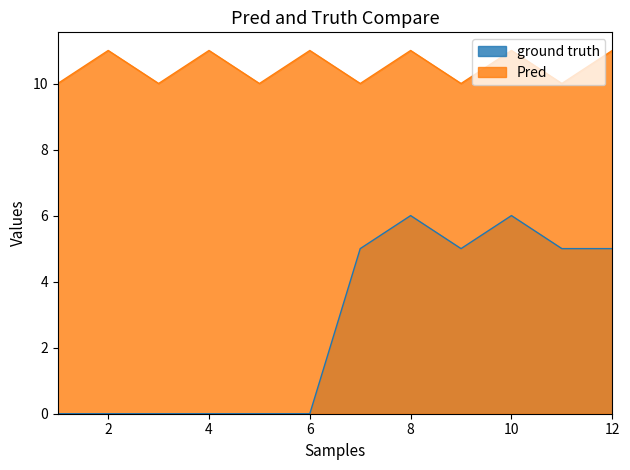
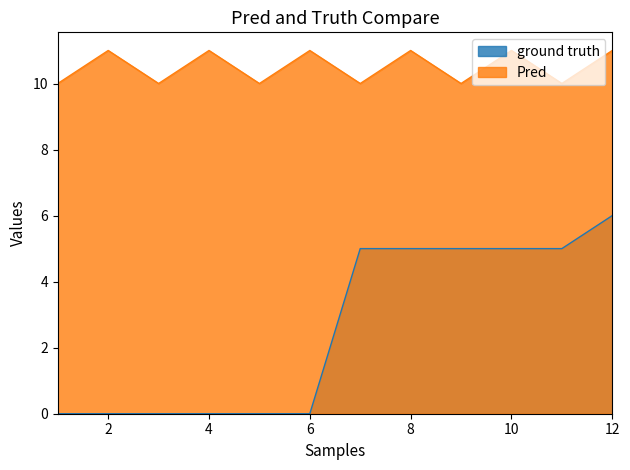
ground truth, 8: 6 -> 5
ground truth, 10: 6 -> 5
ground truth, 12: 5 -> 6
